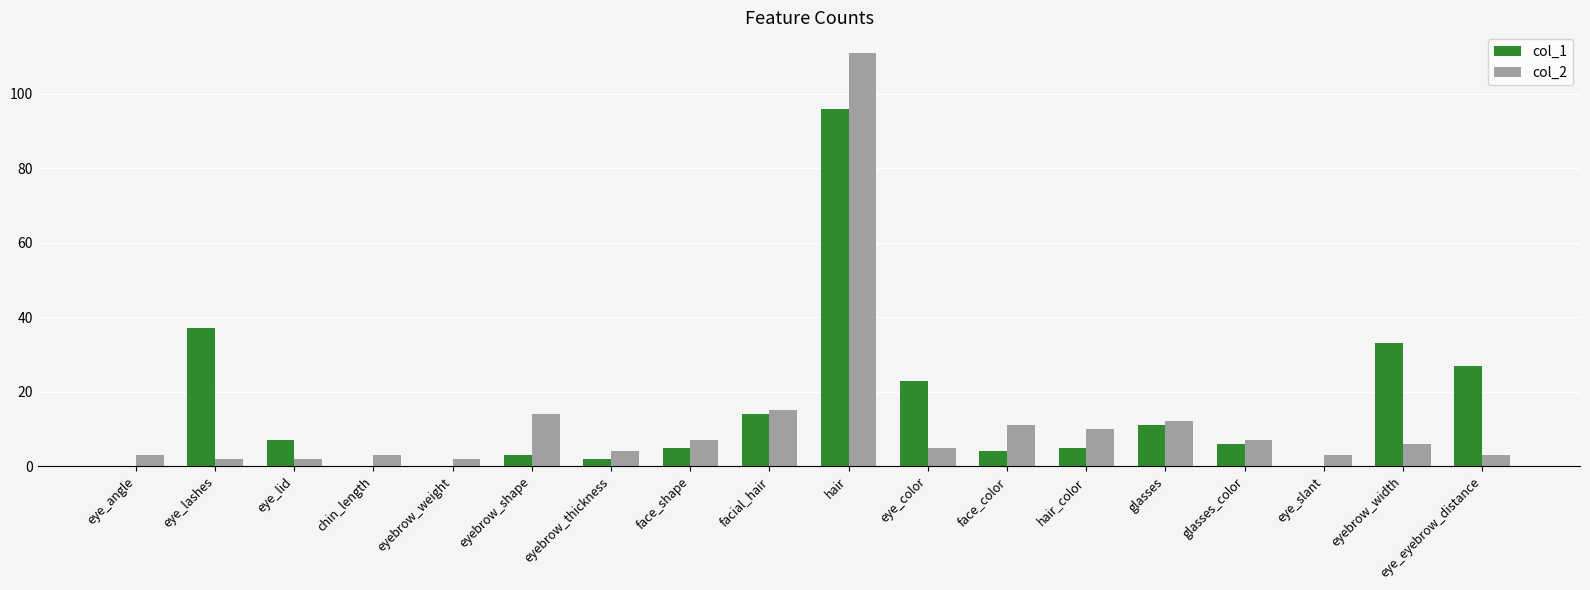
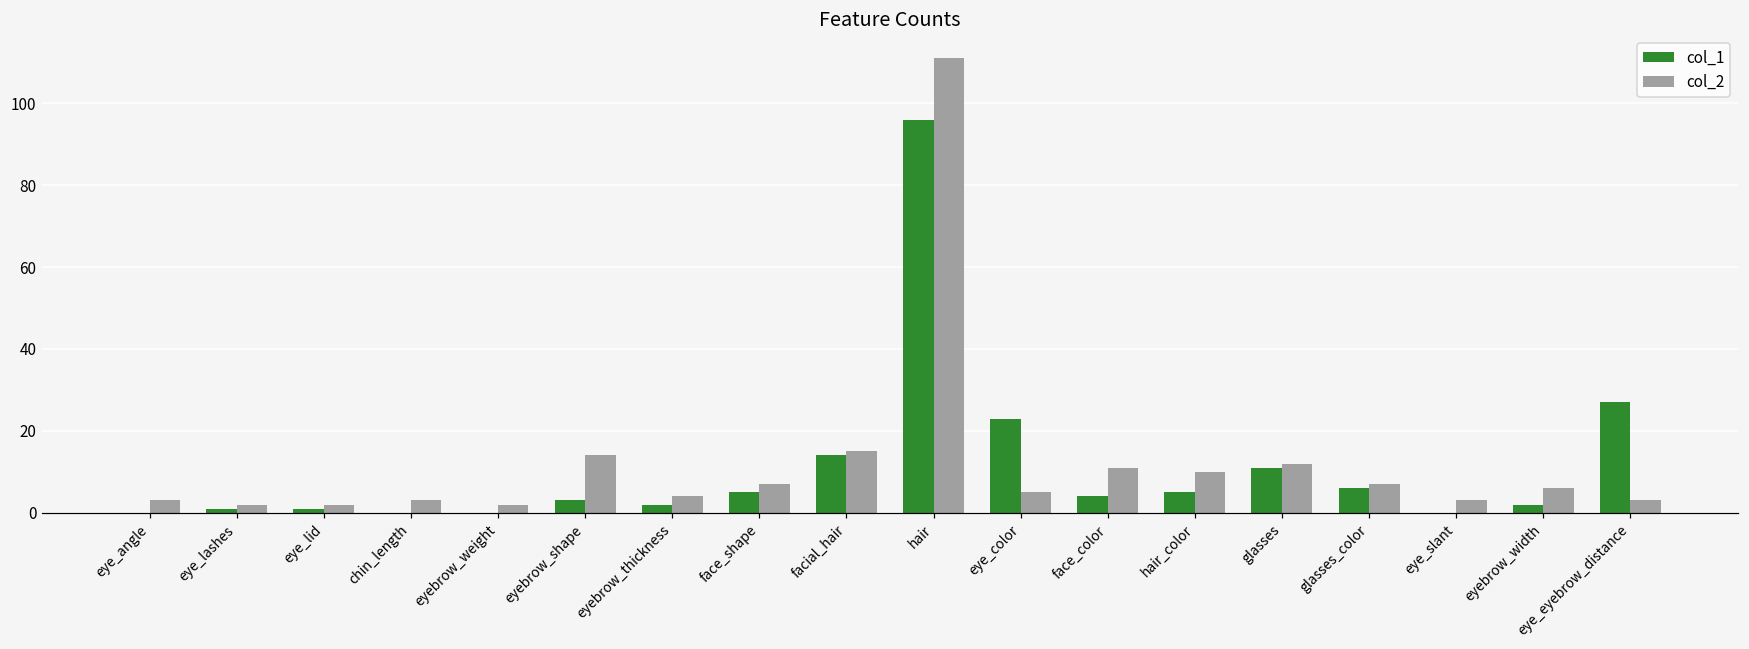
col_1, eye_lashes: 37 -> 1
col_1, eye_lid: 7 -> 1
col_1, eyebrow_width: 33 -> 2
